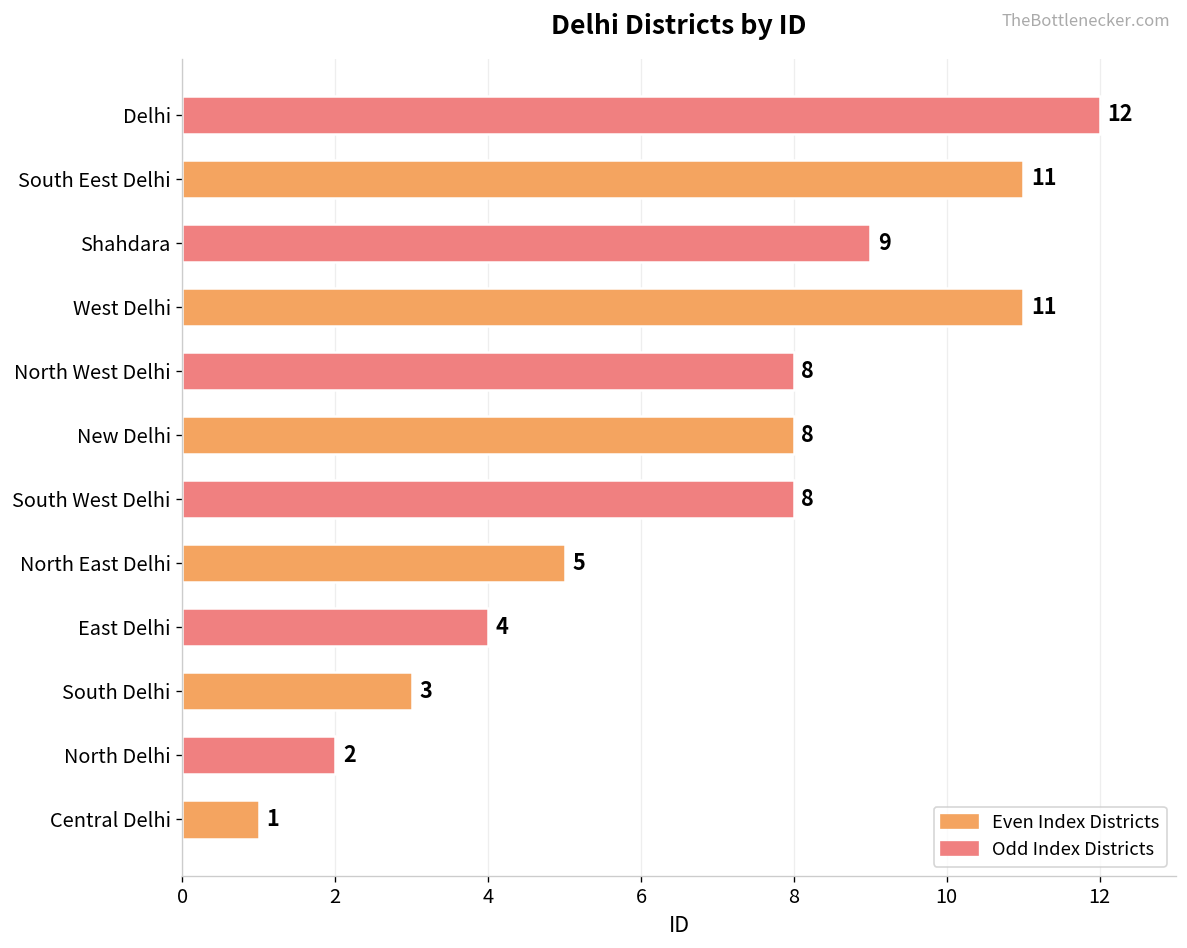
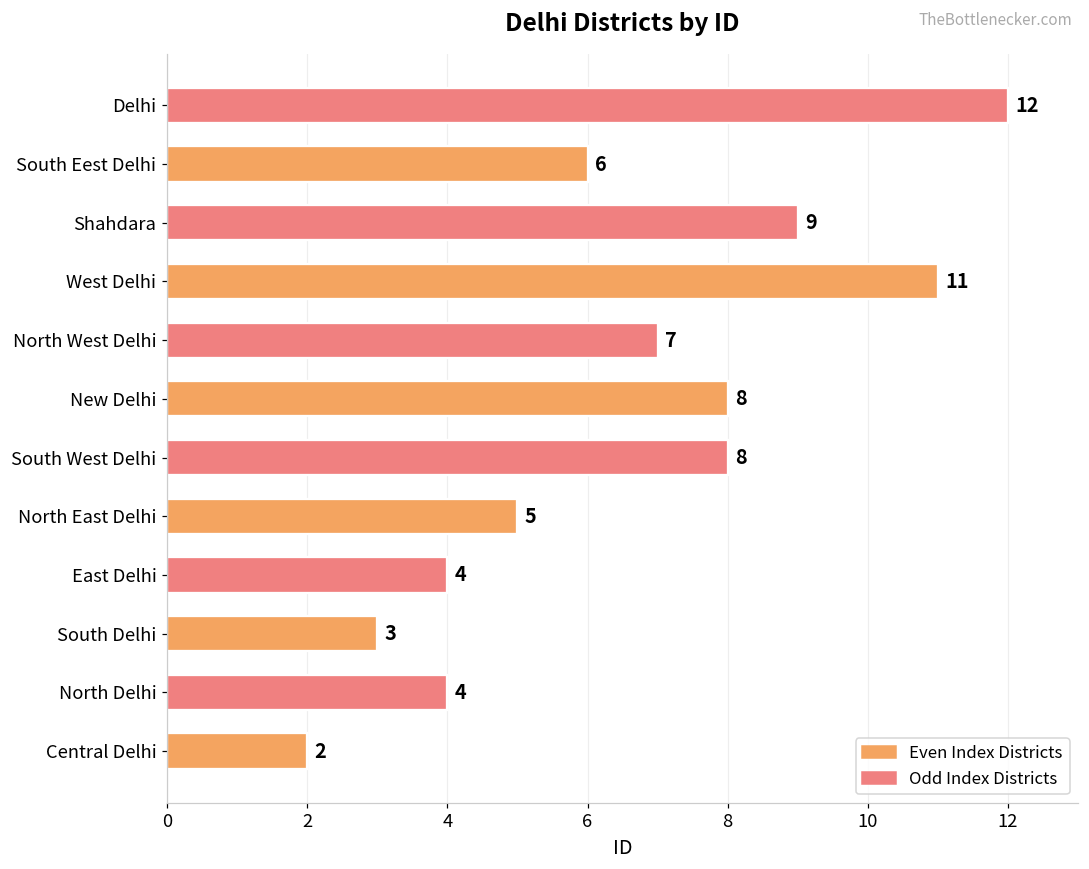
South Eest Delhi: 11 -> 6
North West Delhi: 8 -> 7
North Delhi: 2 -> 4
Central Delhi: 1 -> 2
